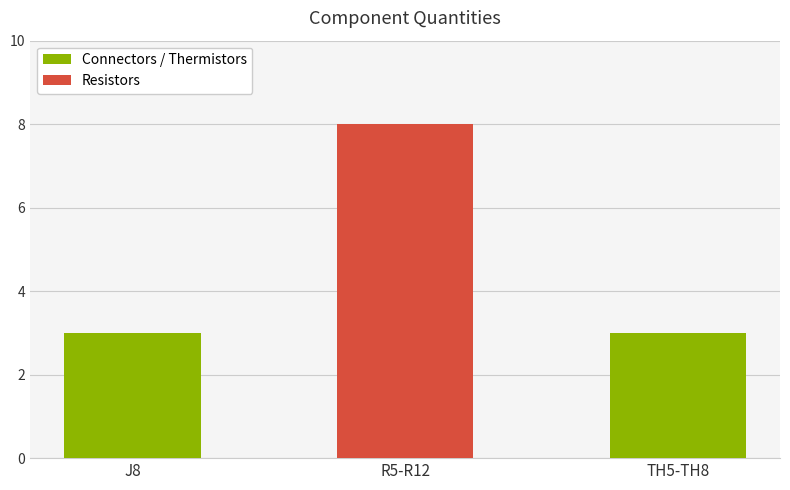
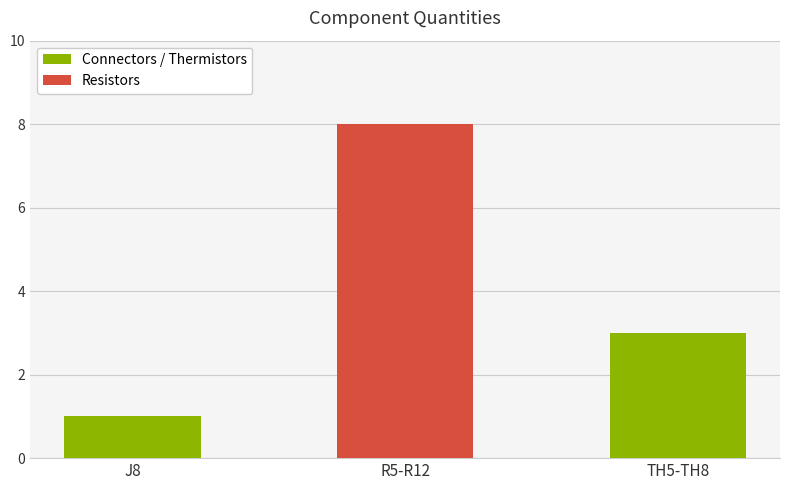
J8: 3 -> 1
